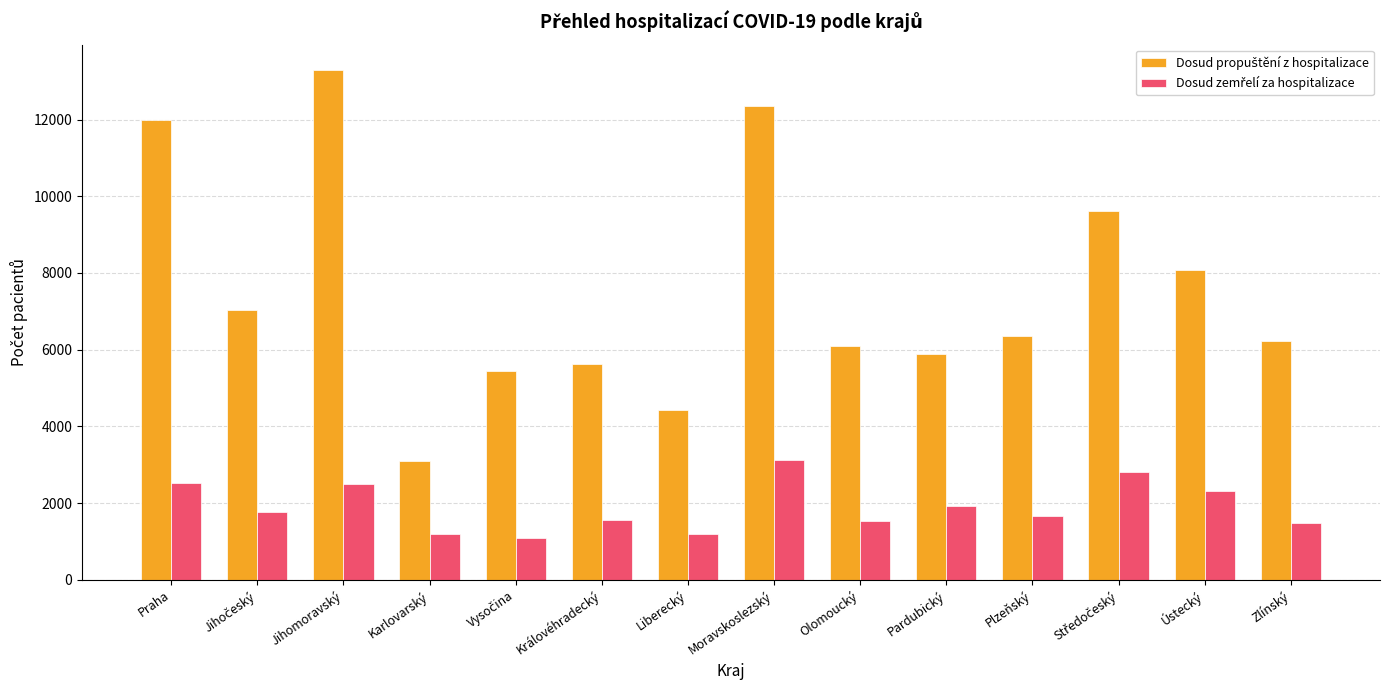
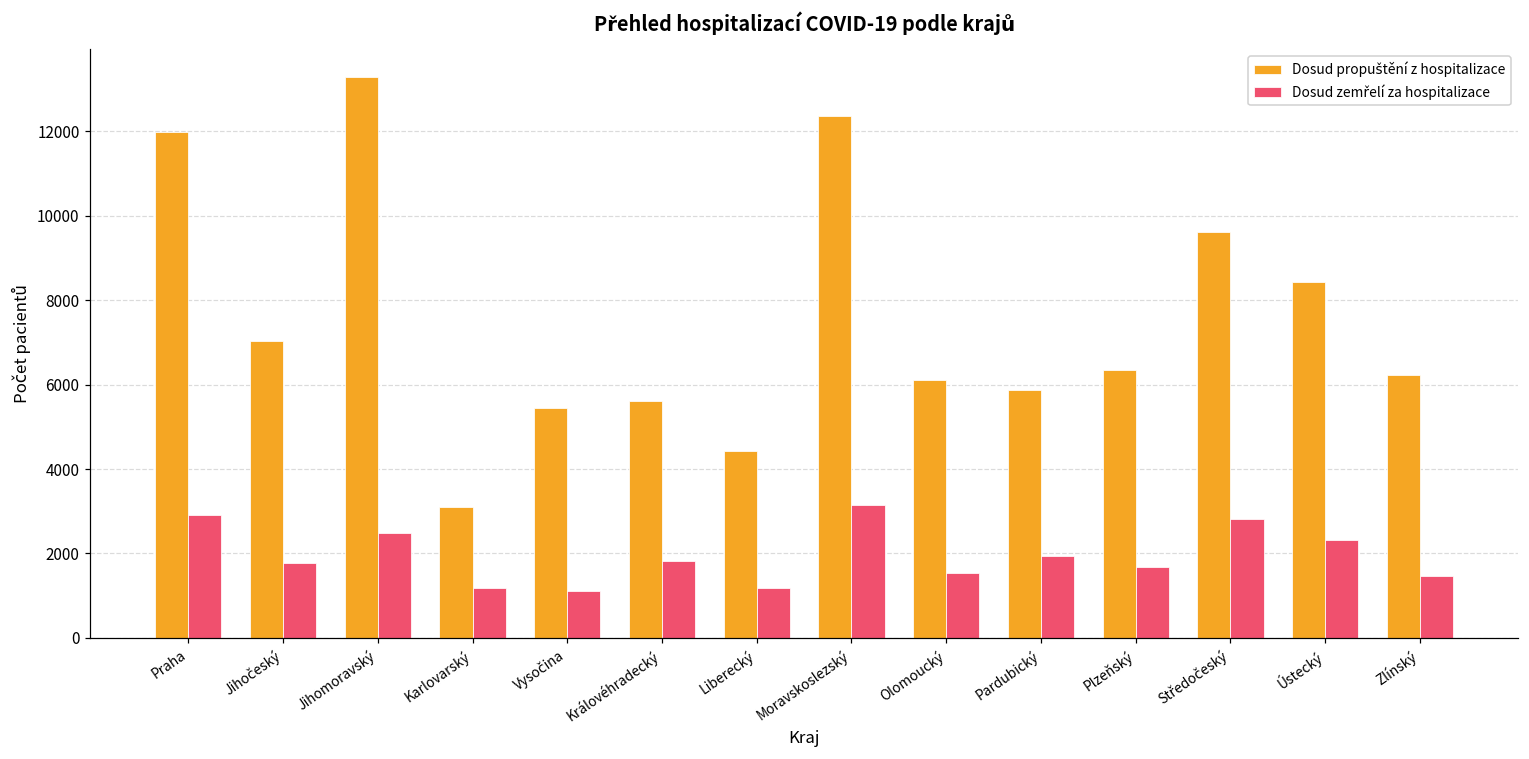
Dosud zemřelí za hospitalizace, Praha: 2500 -> 2900
Dosud zemřelí za hospitalizace, Královéhradecký: 1600 -> 1800
Dosud propuštění z hospitalizace, Ústecký: 8100 -> 8400
